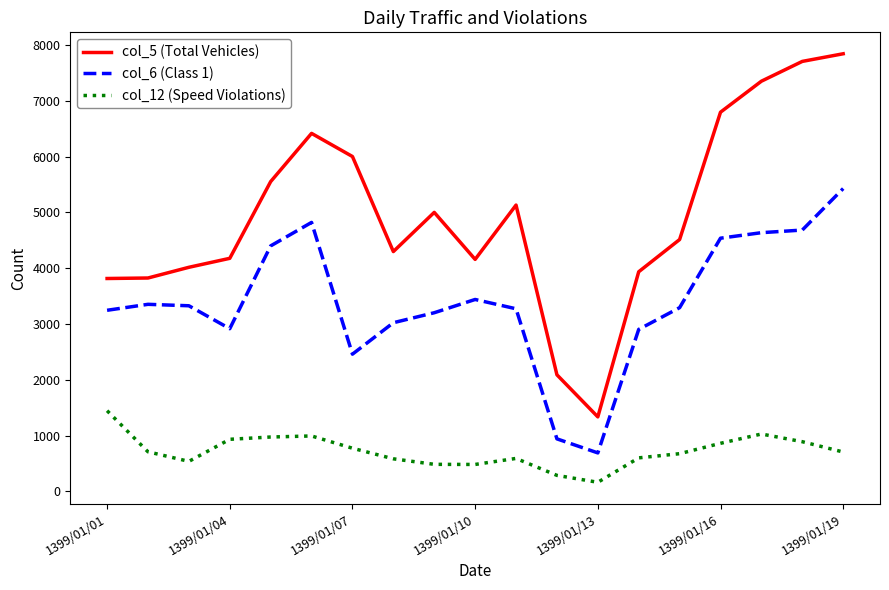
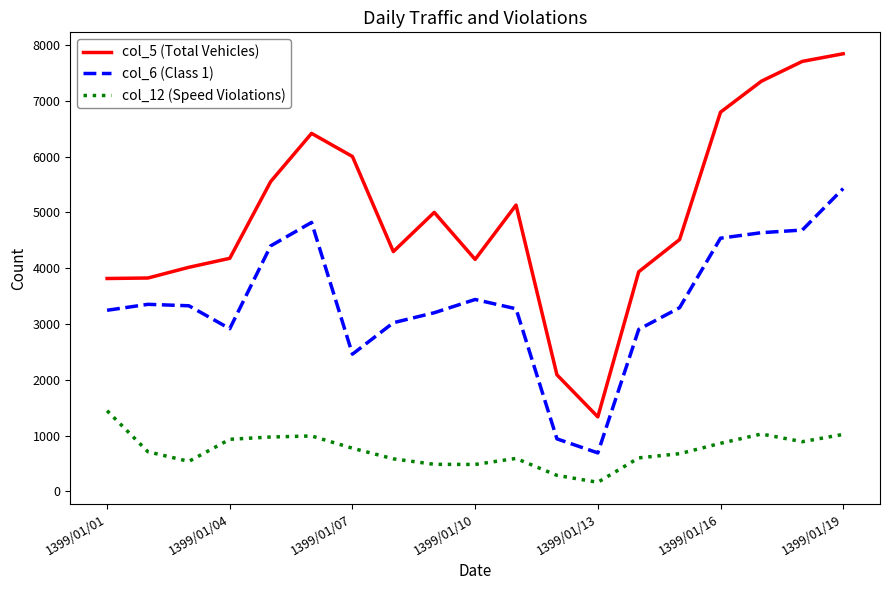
col_12 (Speed Violations), 1399/01/19: 700 -> 1000
